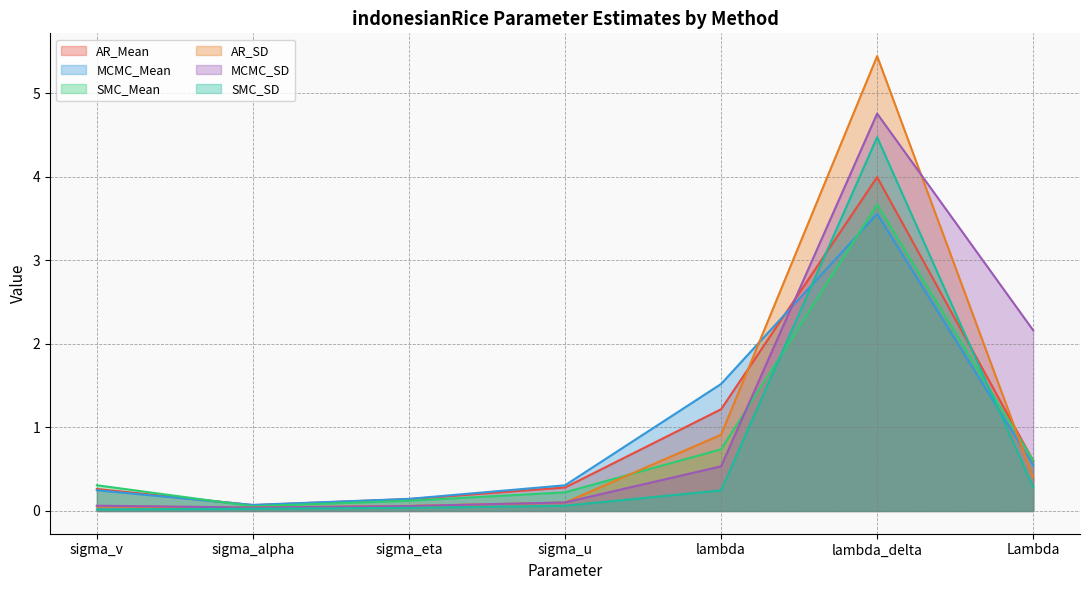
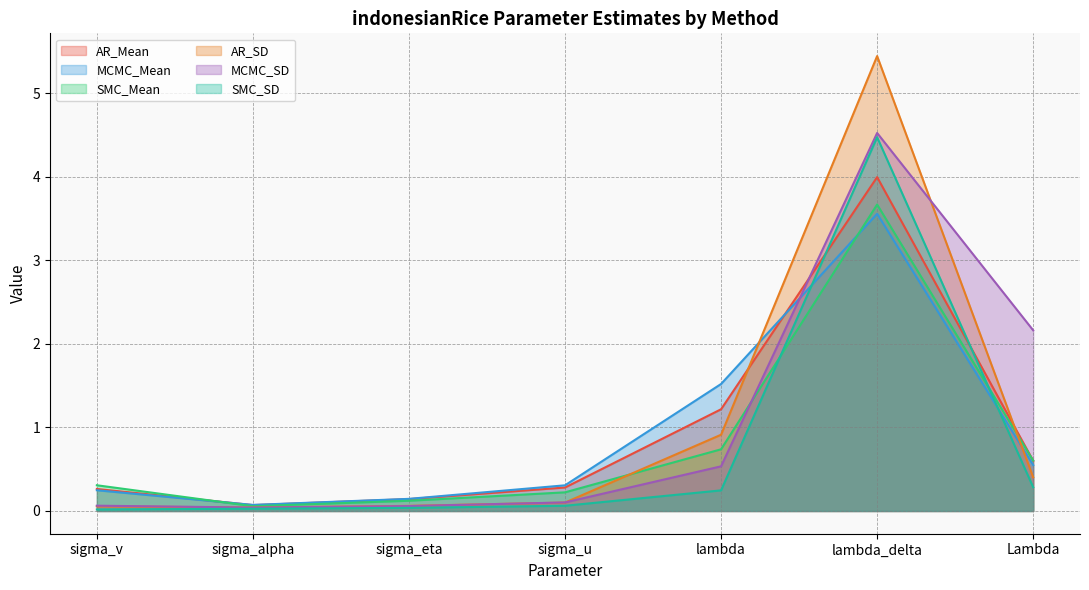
MCMC_SD, lambda_delta: 4.8 -> 4.5
